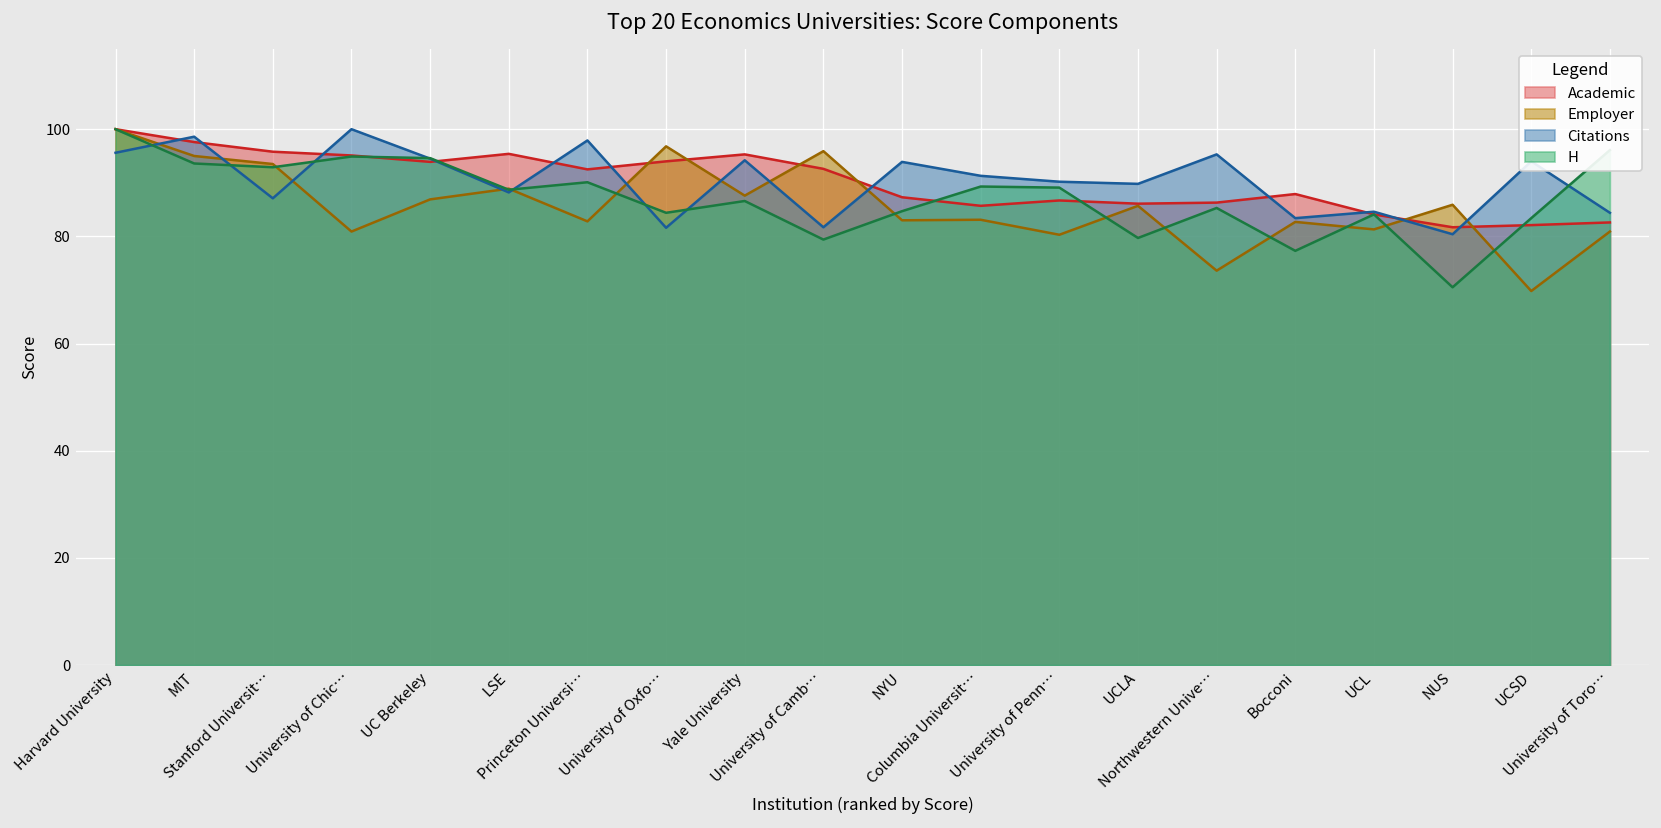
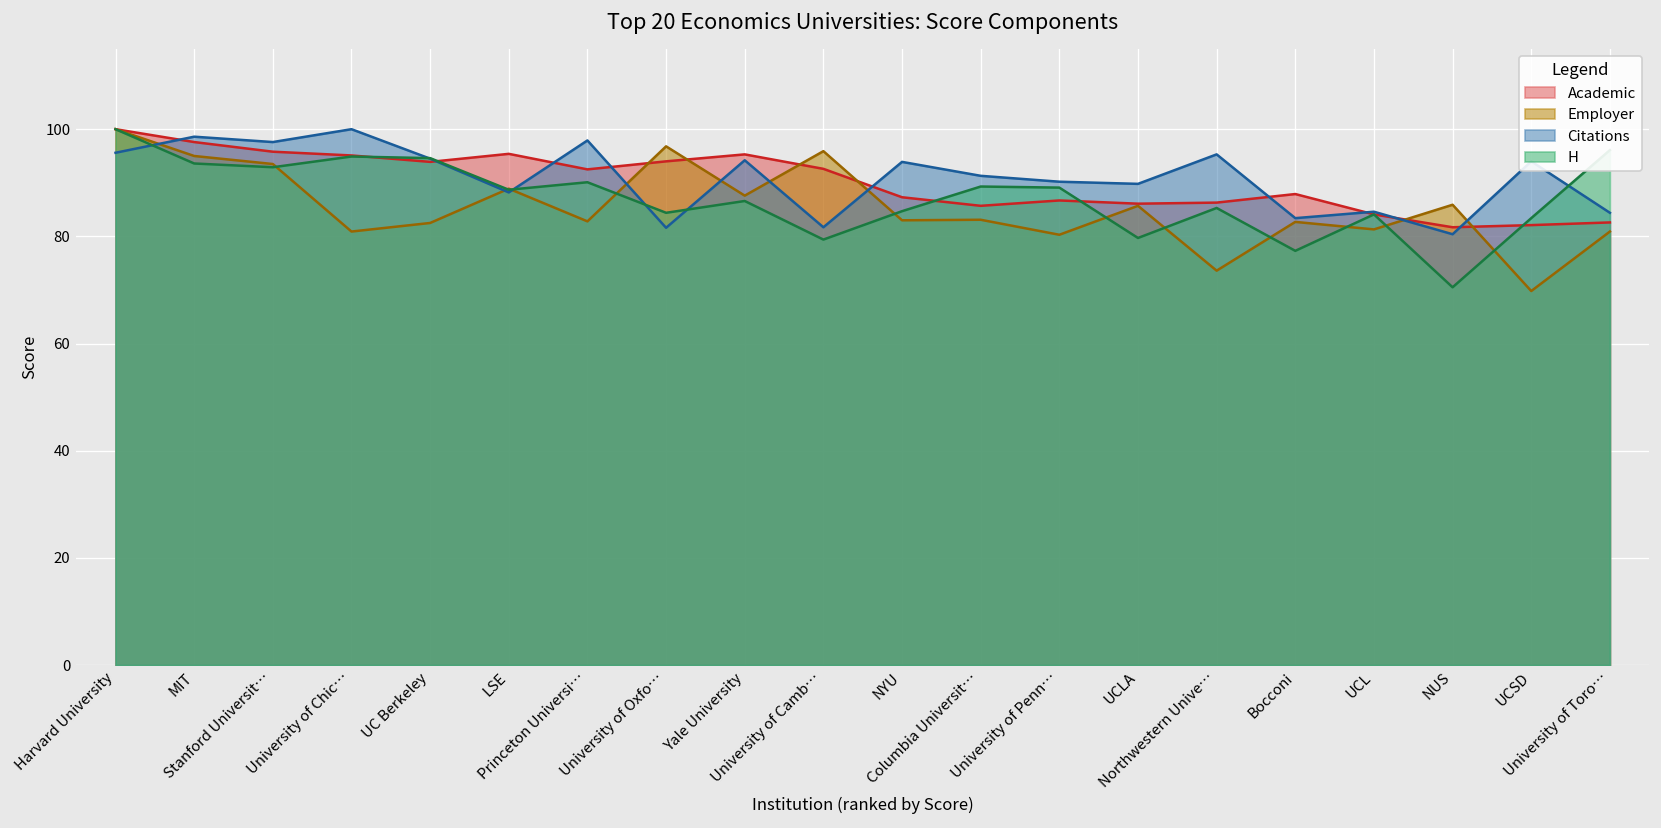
Citations, Stanford Universit…: 87 -> 98
Employer, UC Berkeley: 87 -> 83
